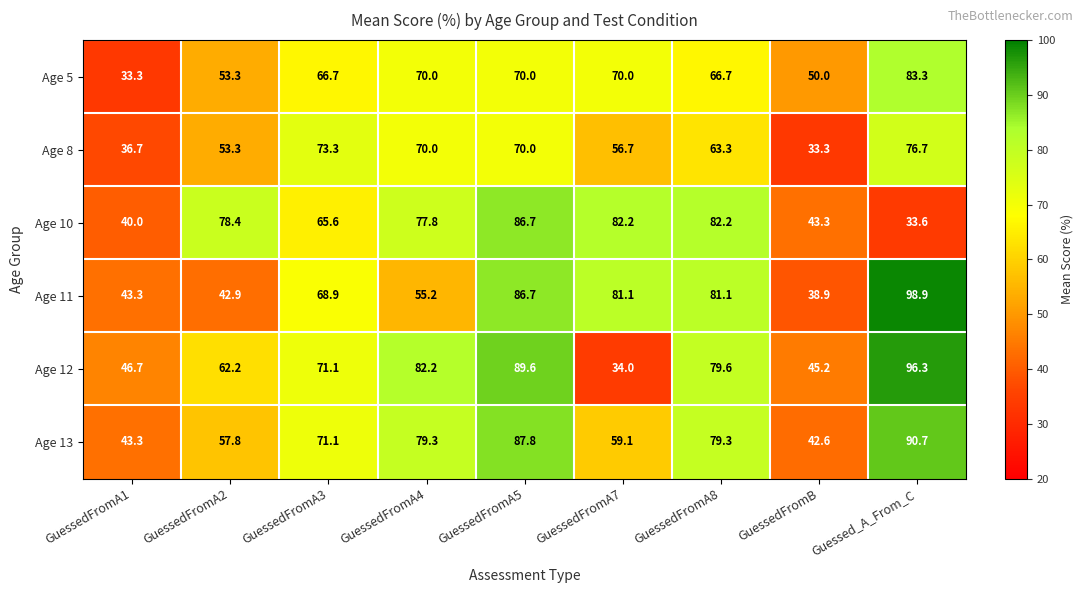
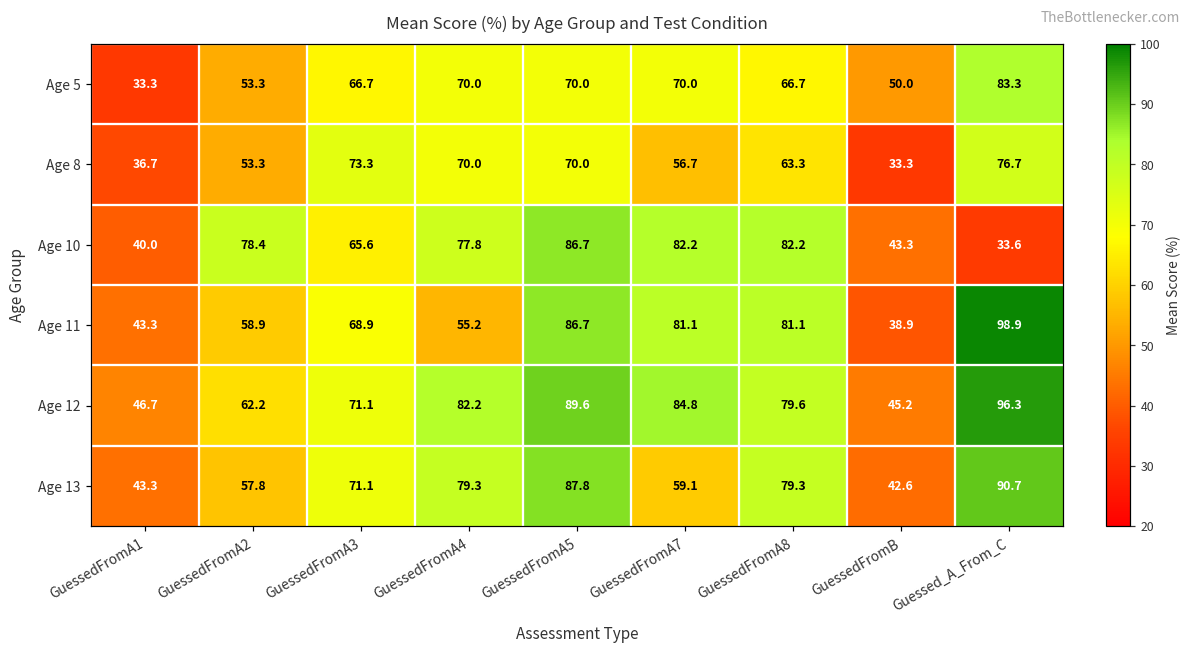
Age 11, GuessedFromA2: 42.9 -> 58.9
Age 12, GuessedFromA7: 34.0 -> 84.8
